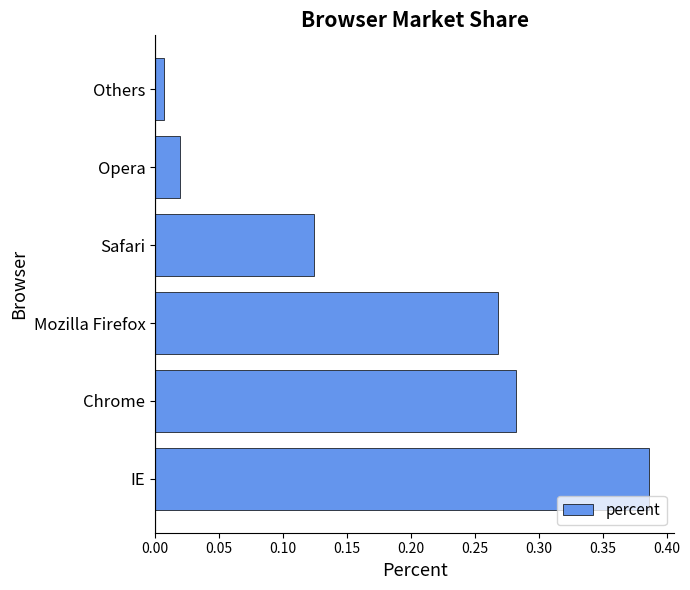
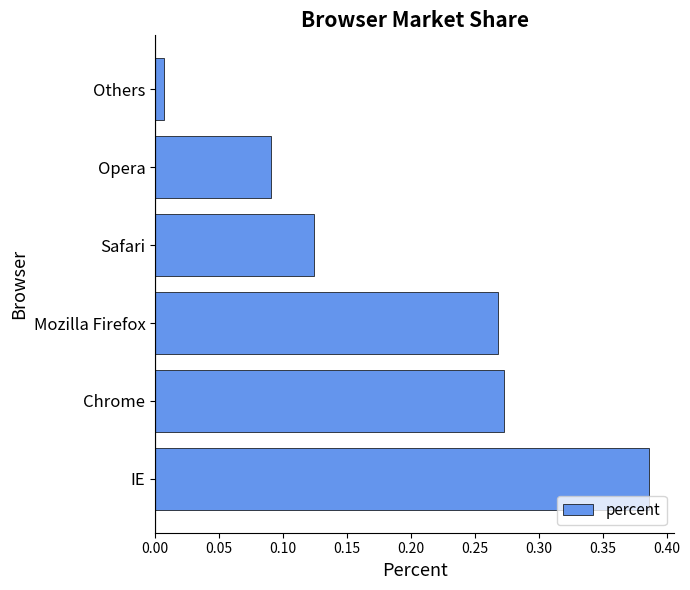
Opera: 0.020 -> 0.091
Chrome: 0.282 -> 0.273
